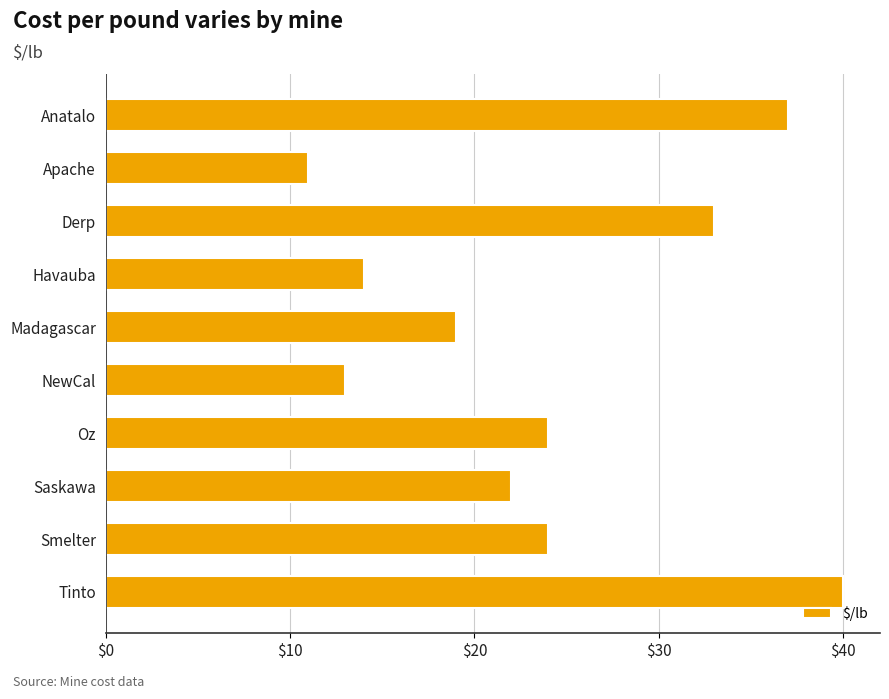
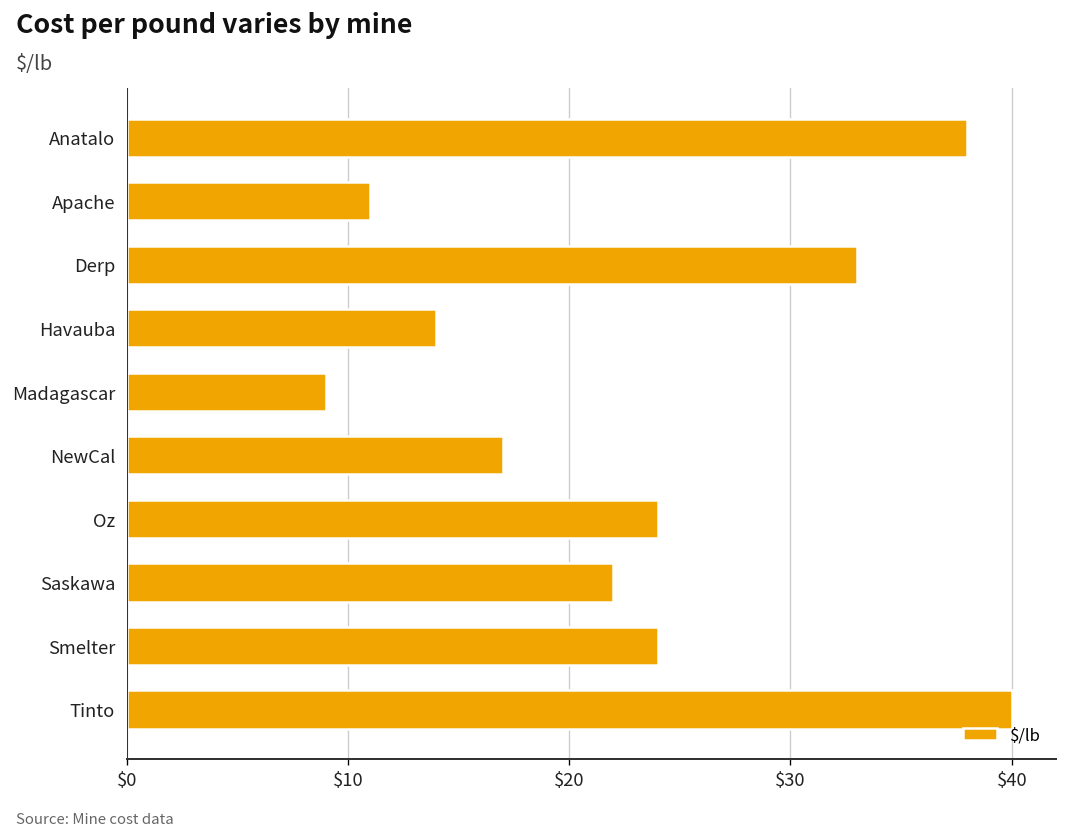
Anatalo: $37 -> $38
Madagascar: $19 -> $9
NewCal: $13 -> $17
